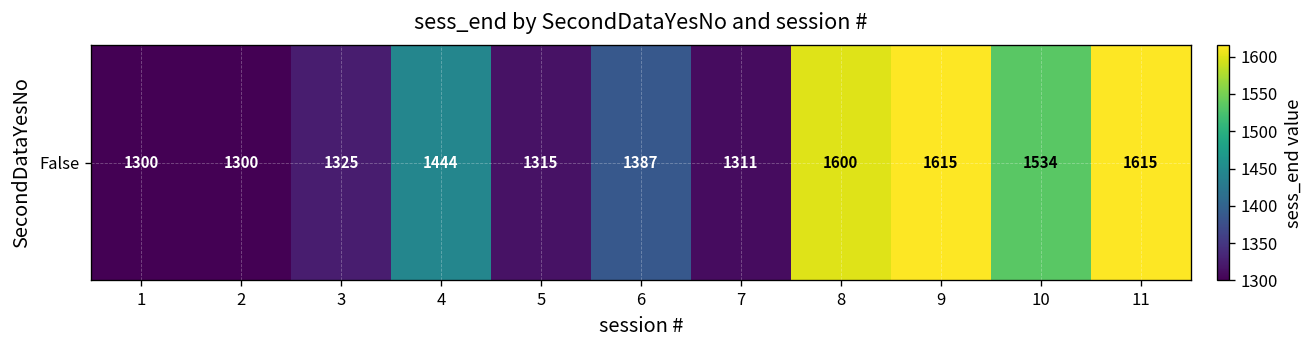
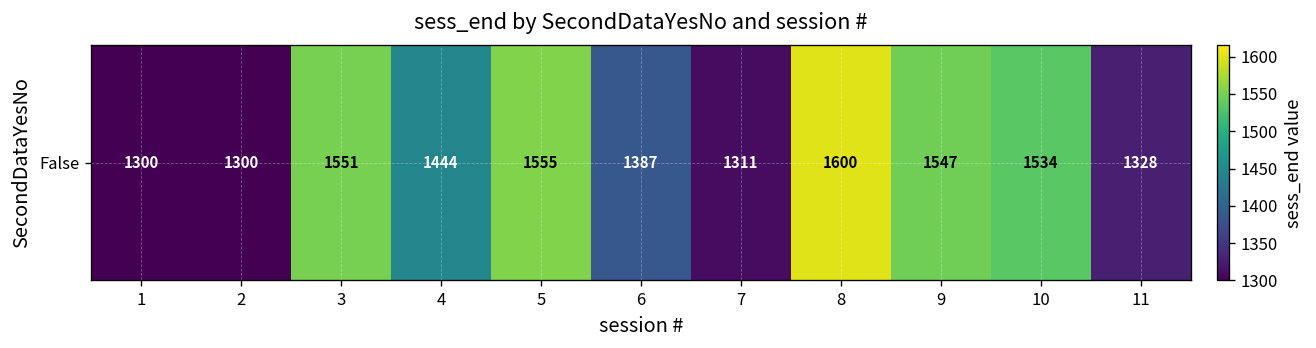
False, 3: 1325 -> 1551
False, 5: 1315 -> 1555
False, 9: 1615 -> 1547
False, 11: 1615 -> 1328
